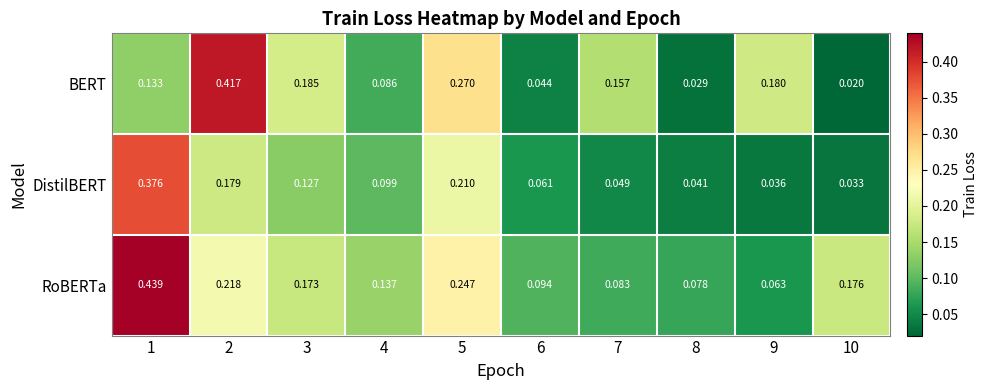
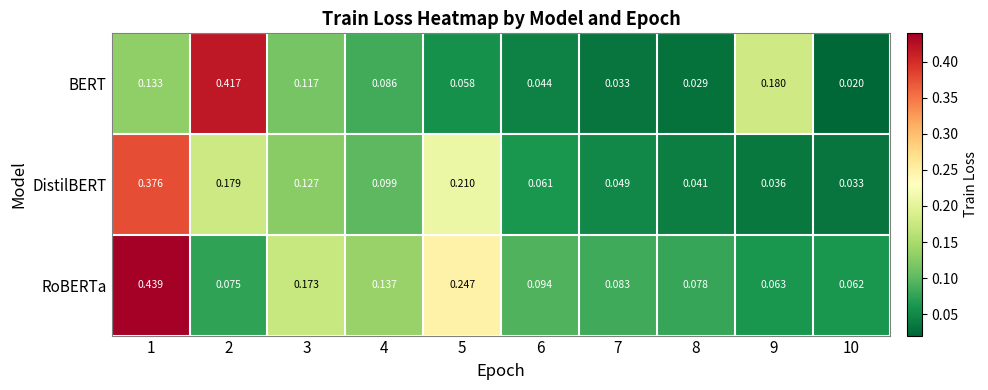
BERT, 3: 0.185 -> 0.117
BERT, 5: 0.270 -> 0.058
BERT, 7: 0.157 -> 0.033
RoBERTa, 2: 0.218 -> 0.075
RoBERTa, 10: 0.176 -> 0.062
